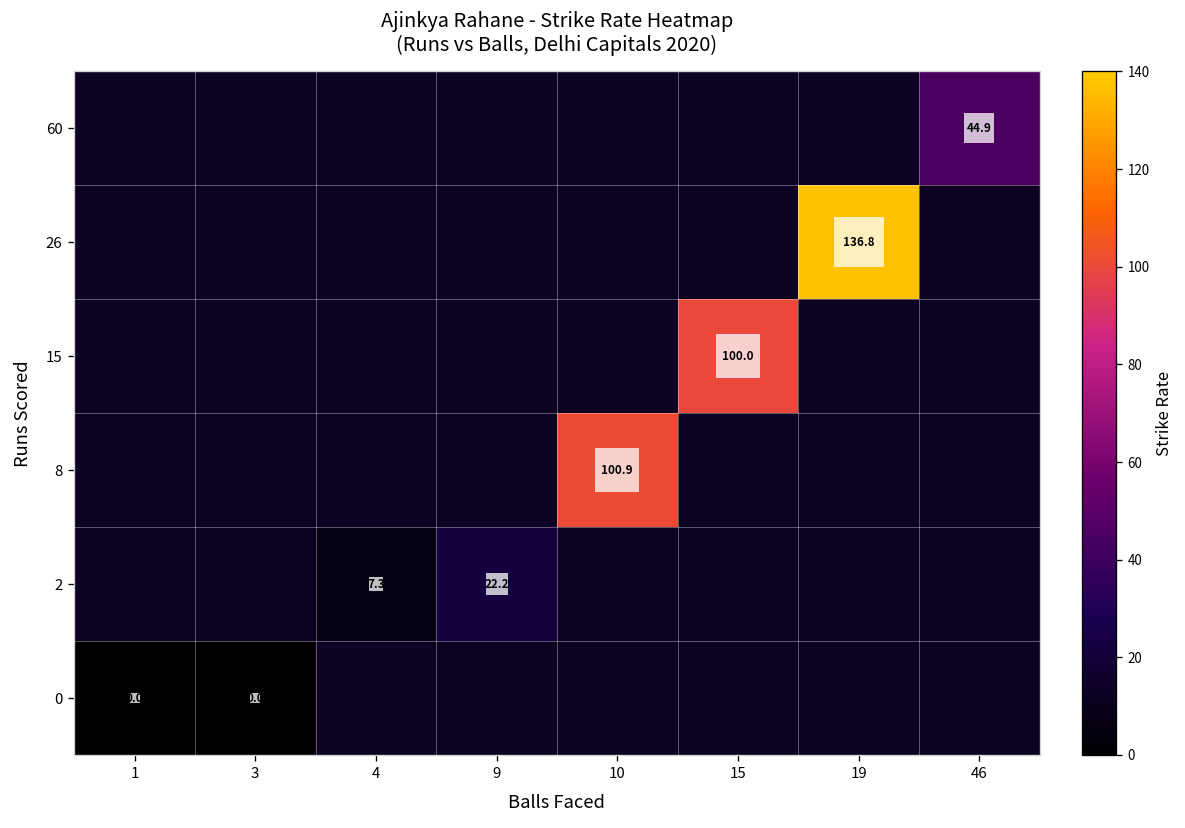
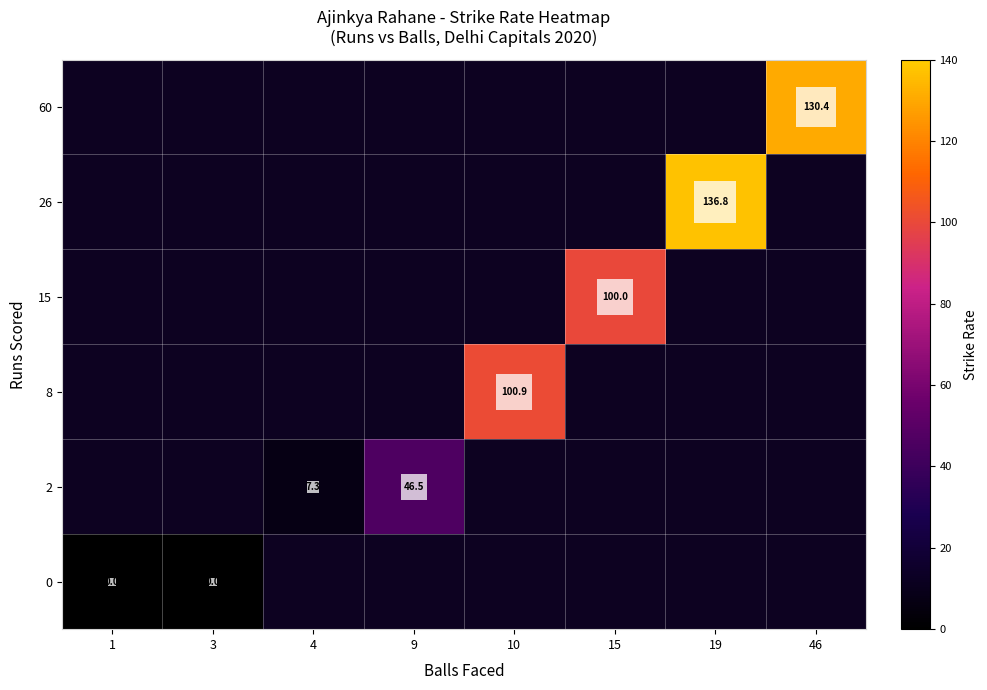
60, 46: 44.9 -> 130.4
2, 9: 22.2 -> 46.5
